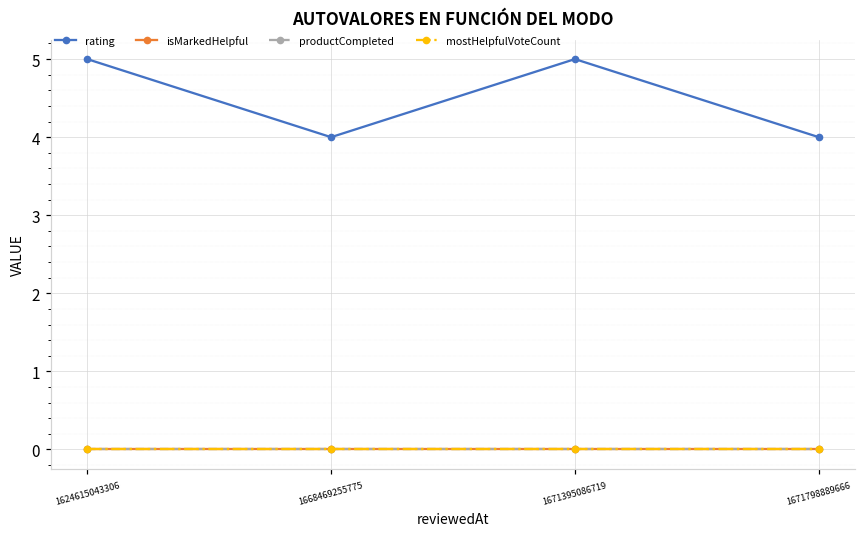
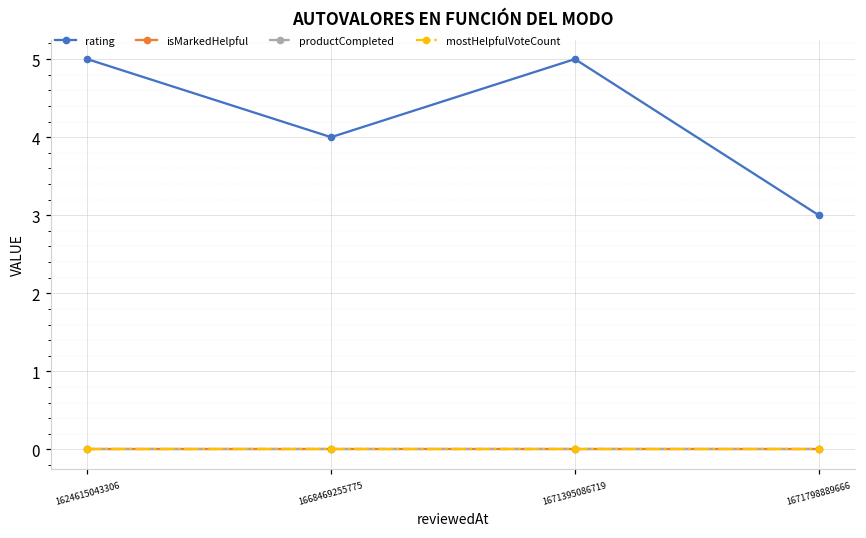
rating, 1671798889666: 4 -> 3
